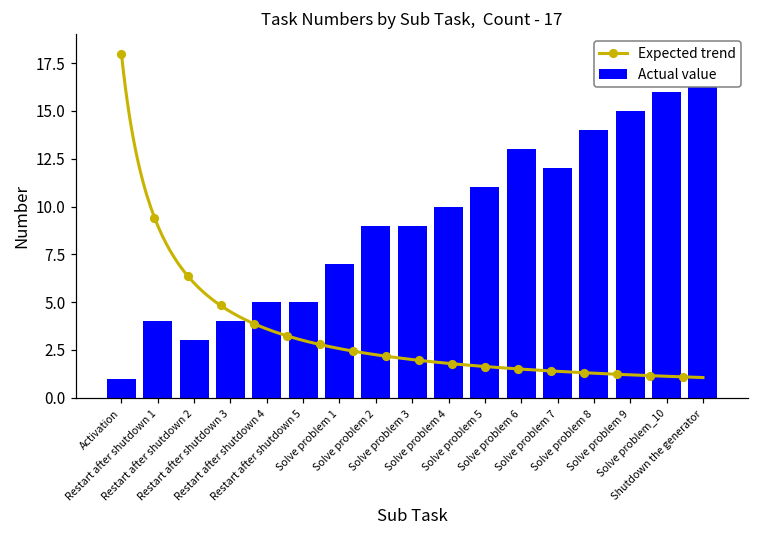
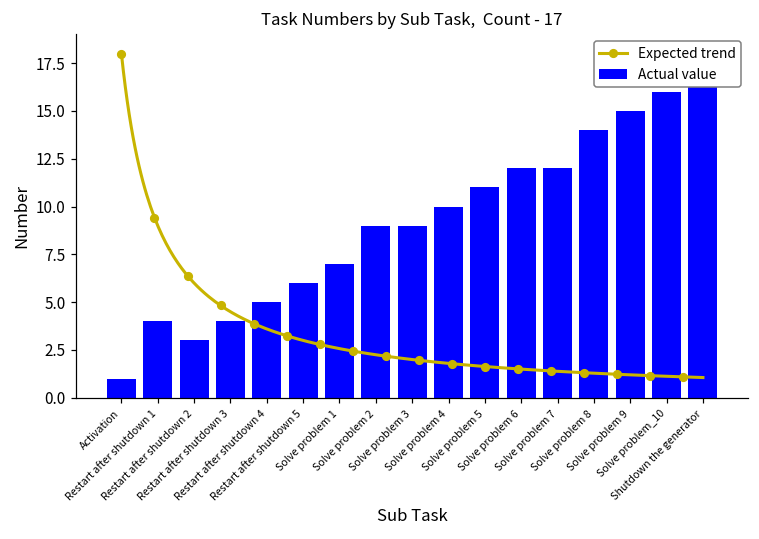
Actual value, Restart after shutdown 5: 5 -> 6
Actual value, Solve problem 6: 13 -> 12
